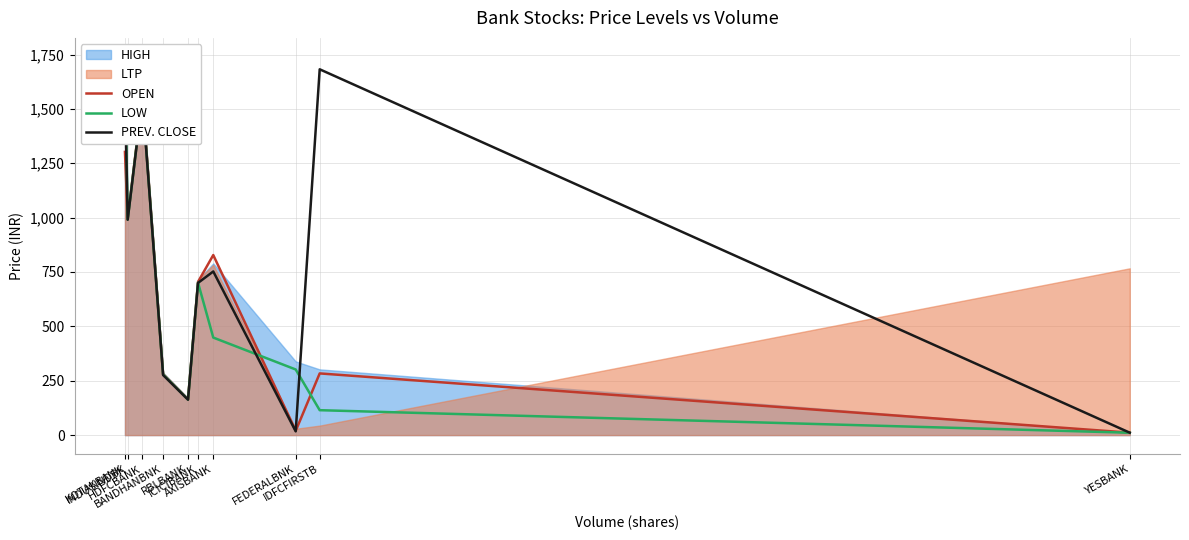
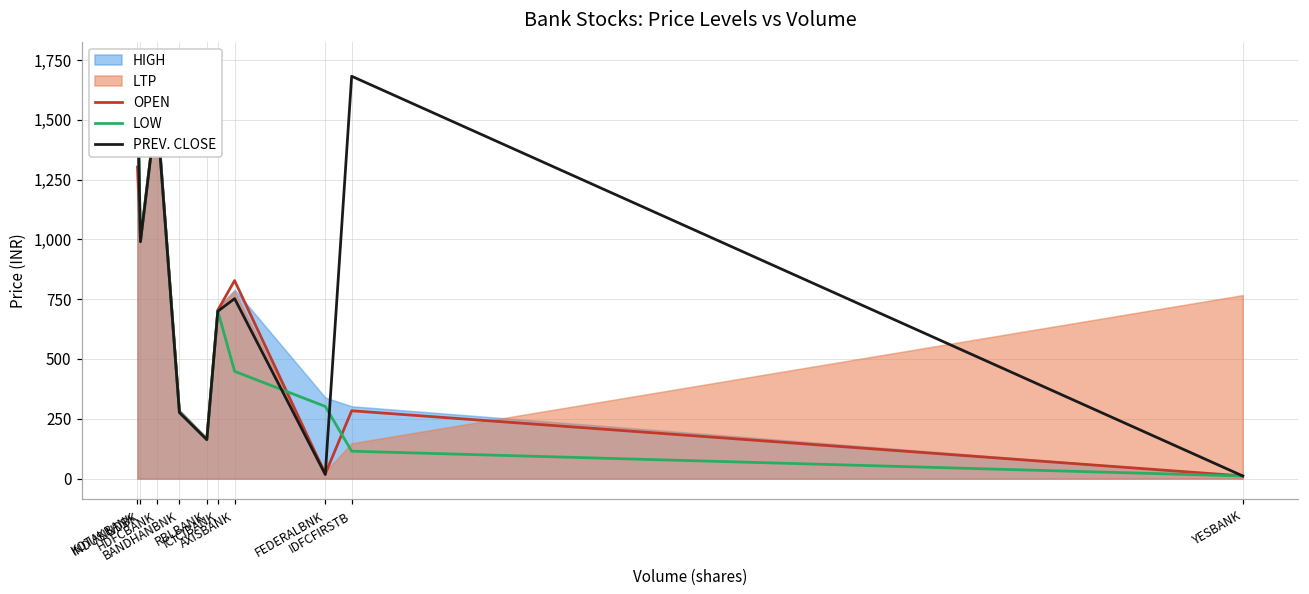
LTP, IDFCFIRSTB: 40 -> 150
